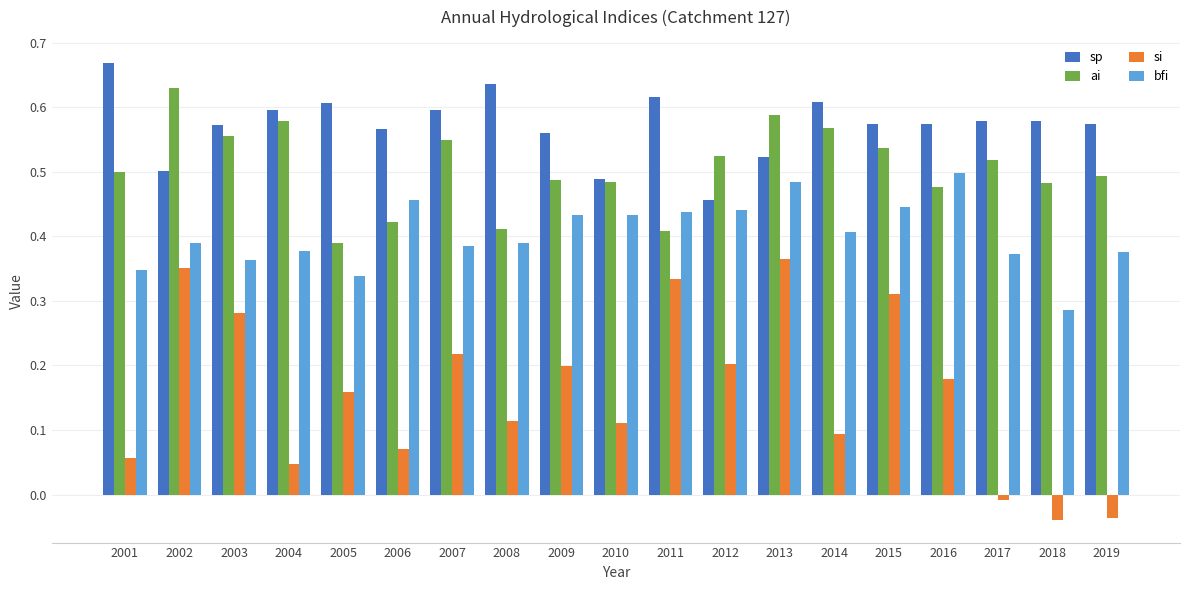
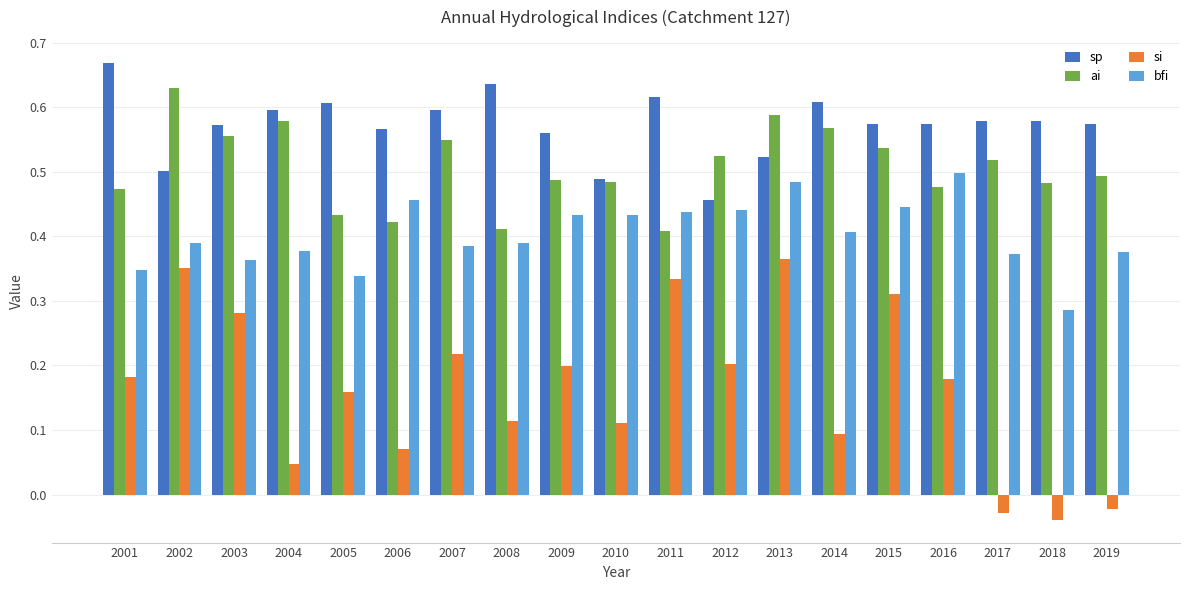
ai, 2001: 0.50 -> 0.47
si, 2001: 0.06 -> 0.18
ai, 2005: 0.39 -> 0.43
si, 2017: -0.01 -> -0.03
si, 2019: -0.04 -> -0.02
